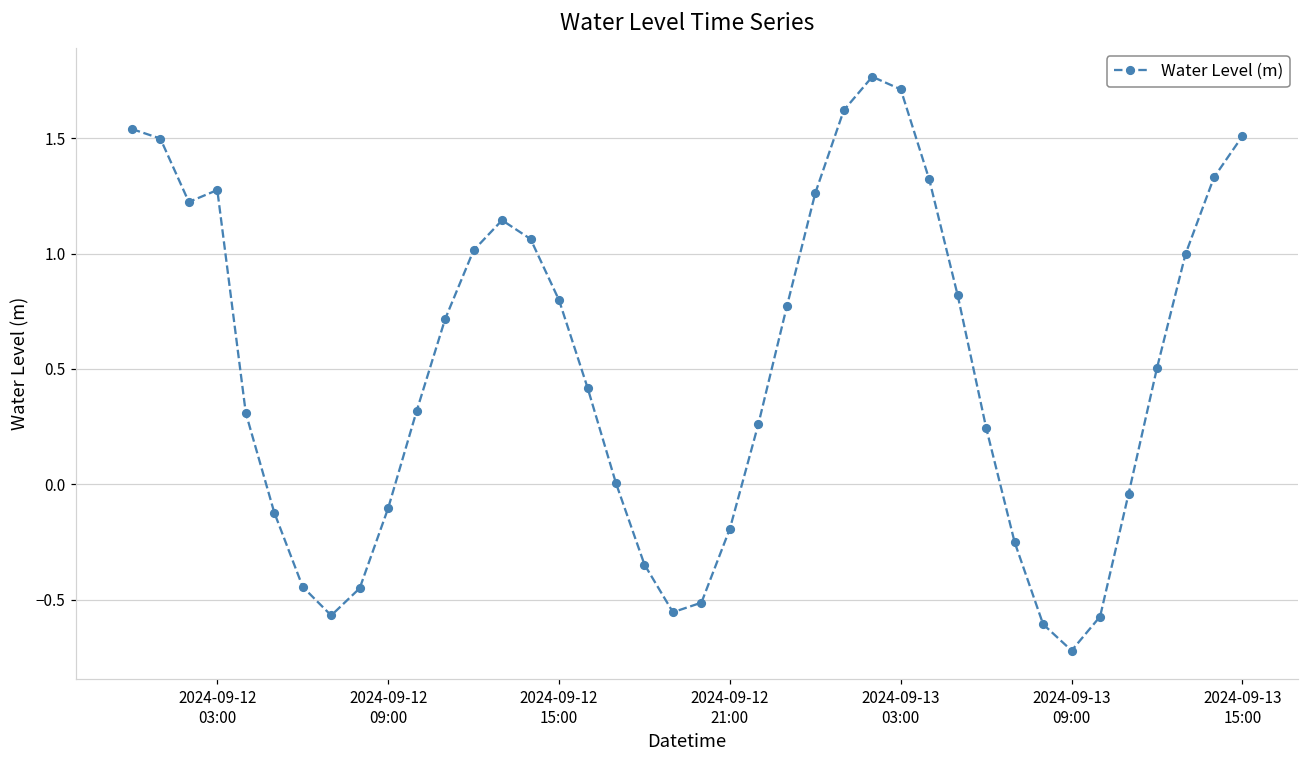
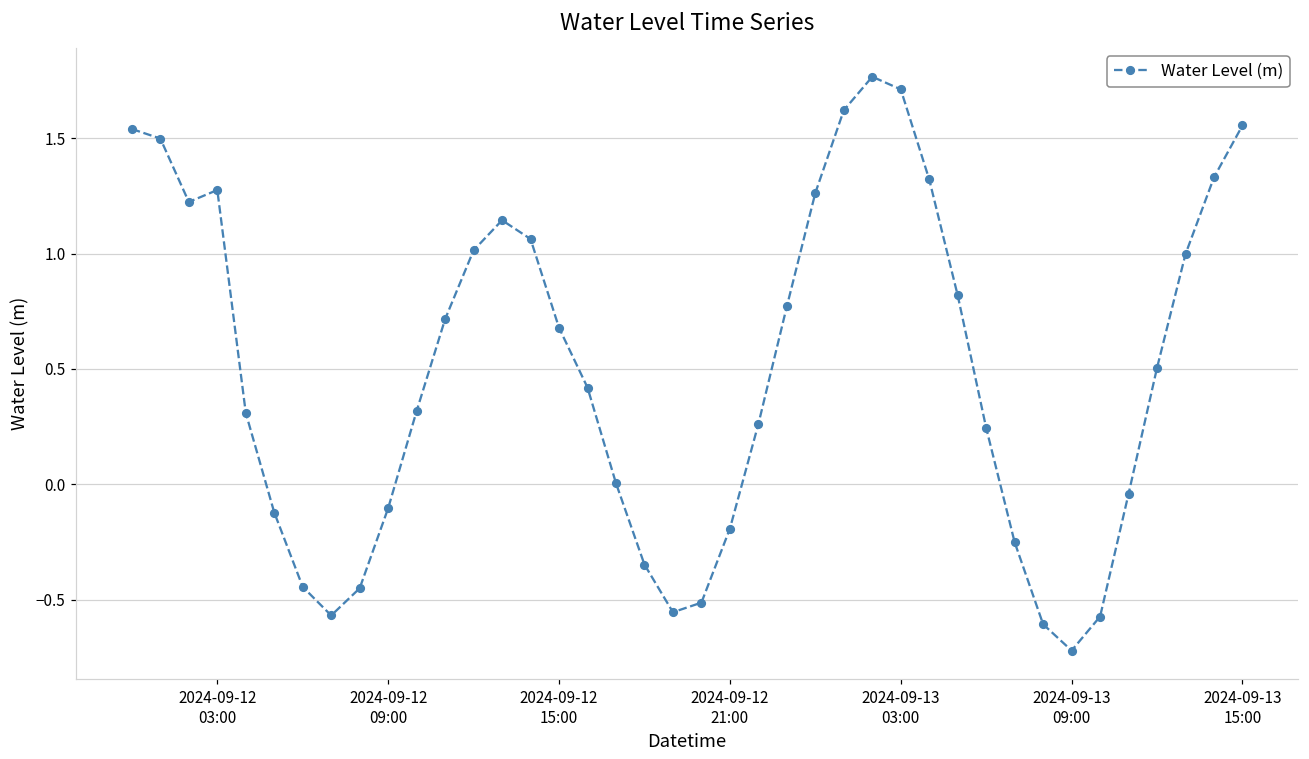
2024-09-12 15:00: 0.80 -> 0.68
2024-09-13 15:00: 1.51 -> 1.56
